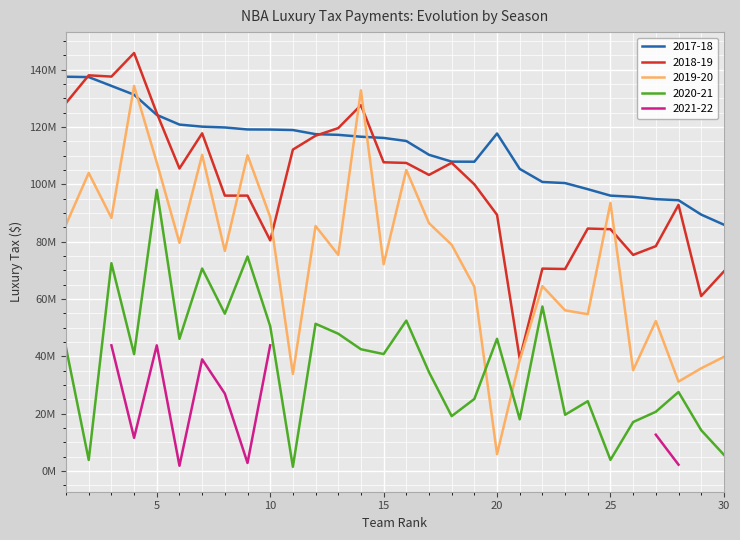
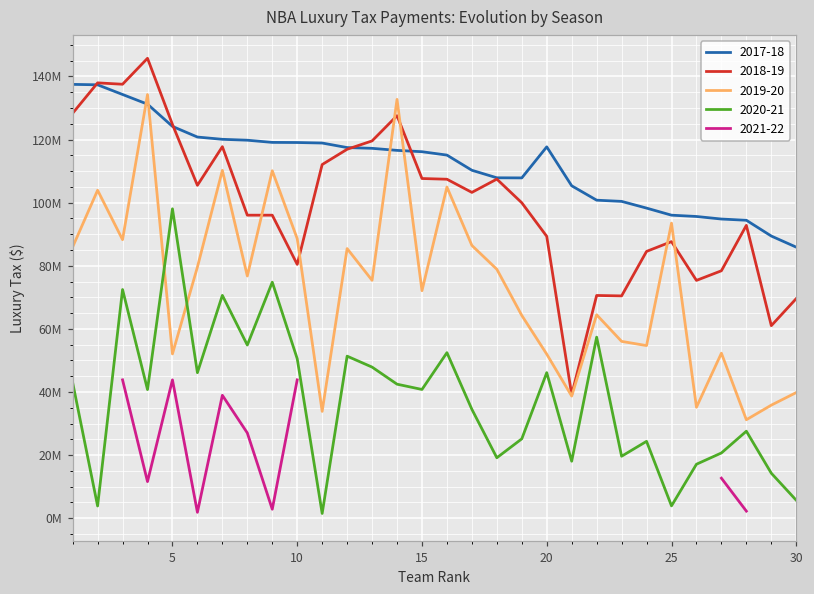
2019-20, 5: 108000000 -> 52000000
2019-20, 20: 6000000 -> 52000000
2018-19, 25: 84000000 -> 88000000
